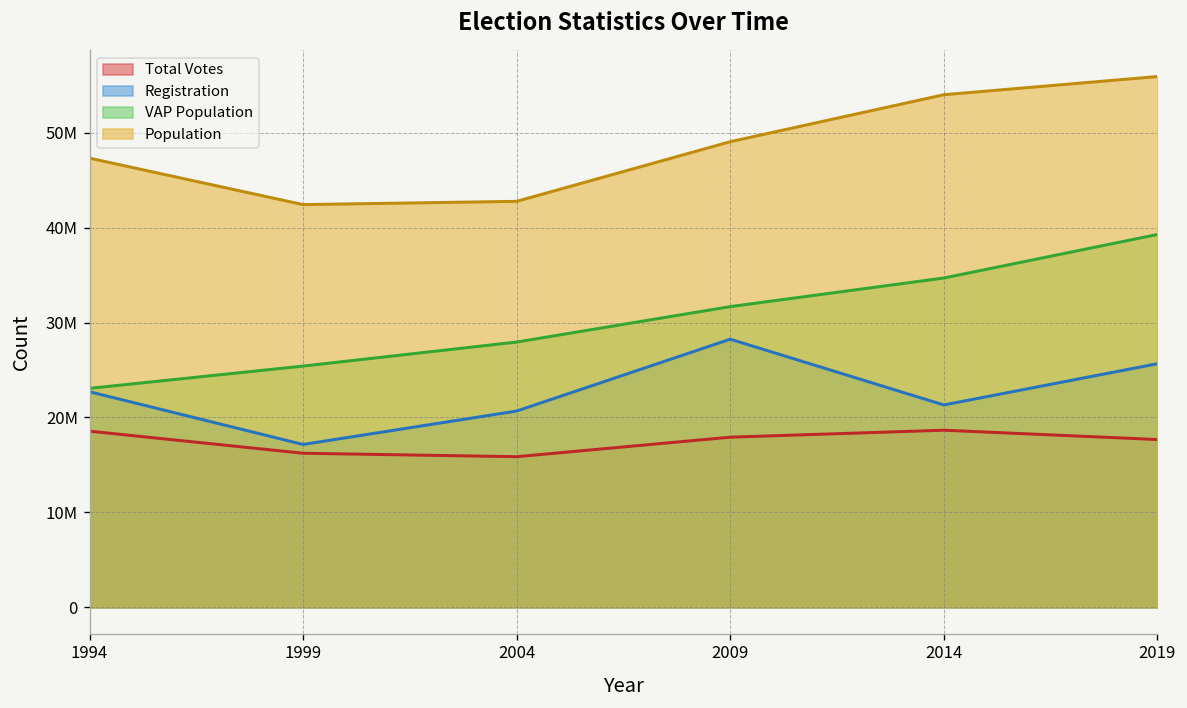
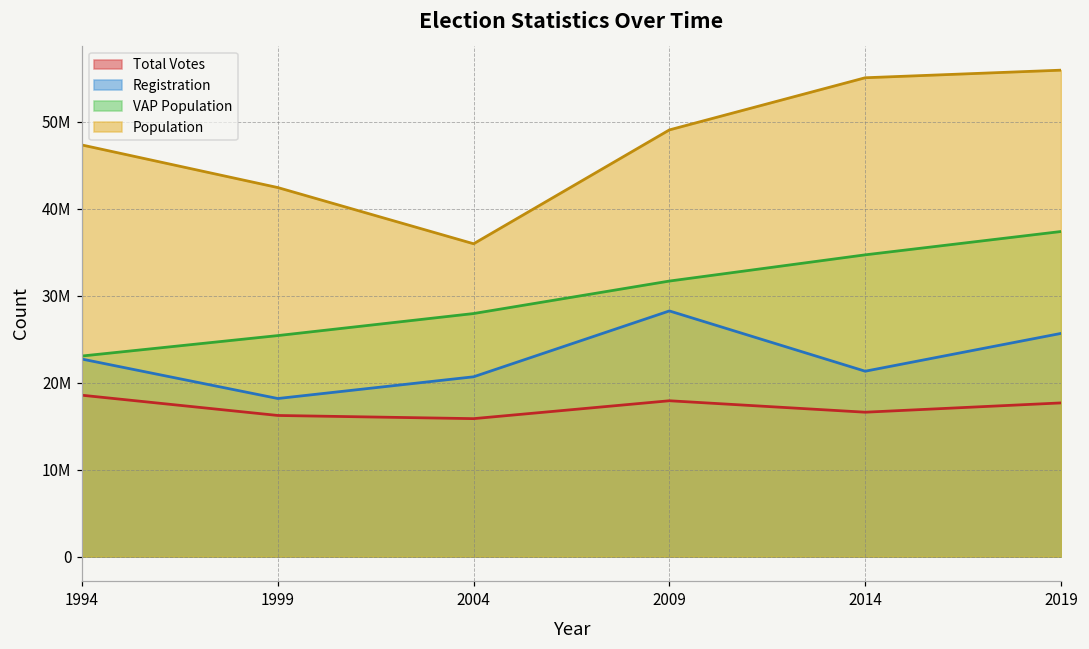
Registration, 1999: 17000000 -> 18000000
Population, 2004: 43000000 -> 36000000
Total Votes, 2014: 19000000 -> 17000000
Population, 2014: 54000000 -> 55000000
VAP Population, 2019: 39000000 -> 37000000
